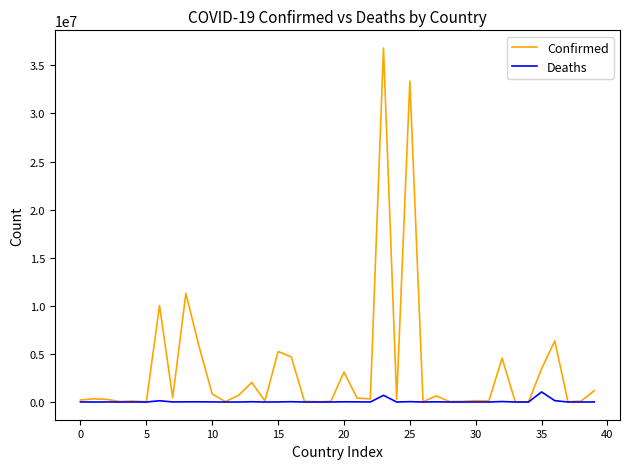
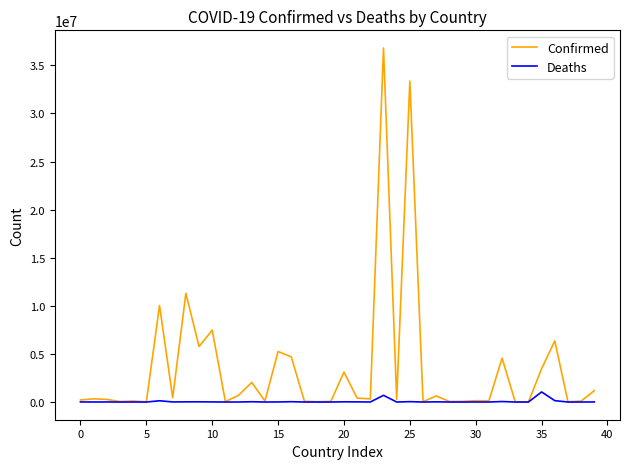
Confirmed, 10: 1000000 -> 7000000
